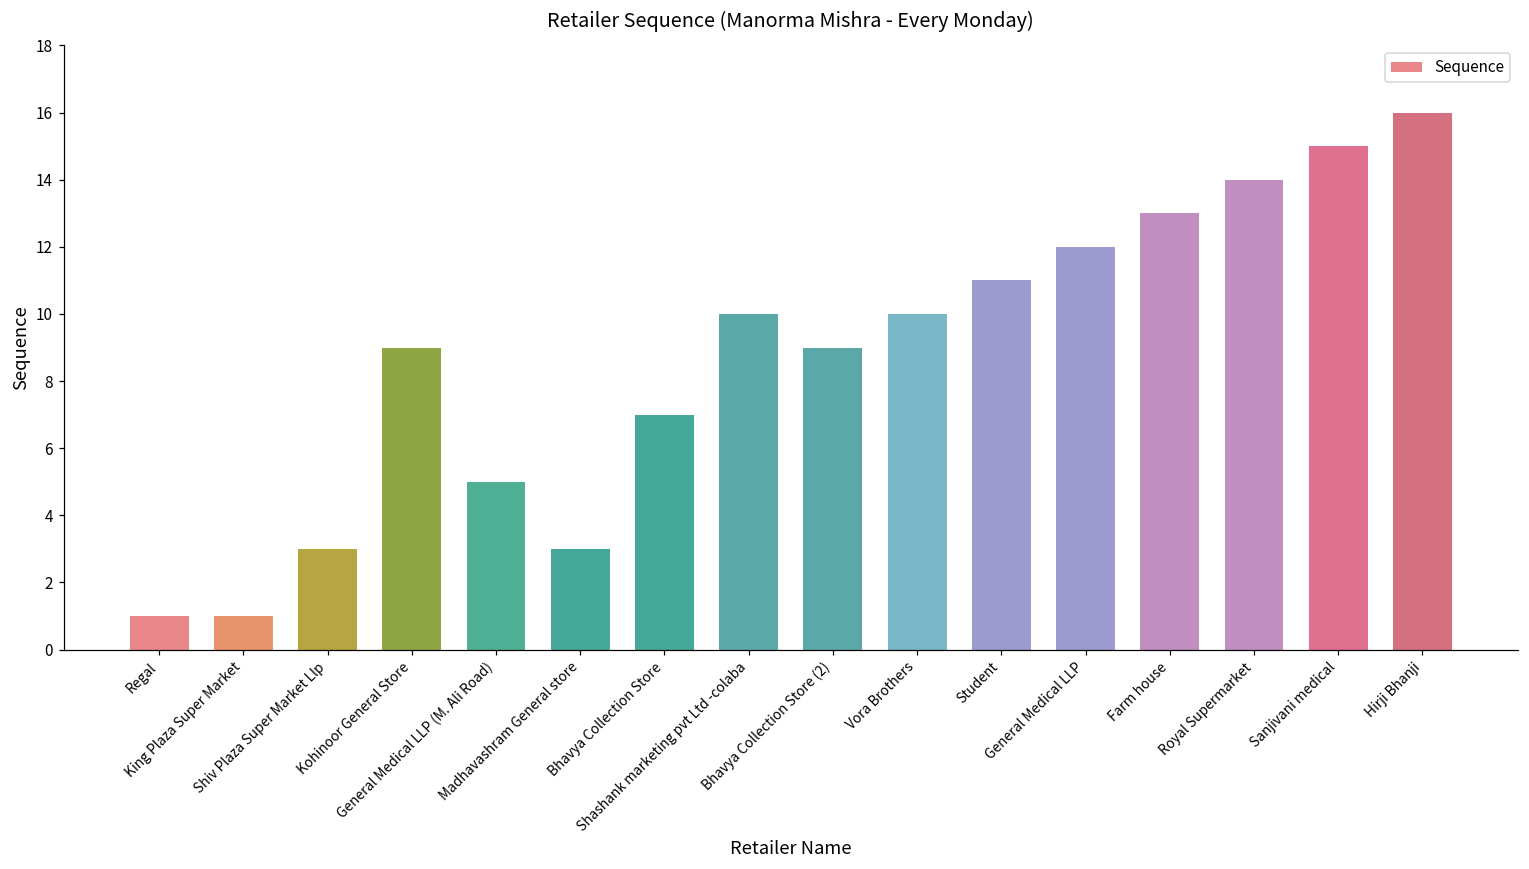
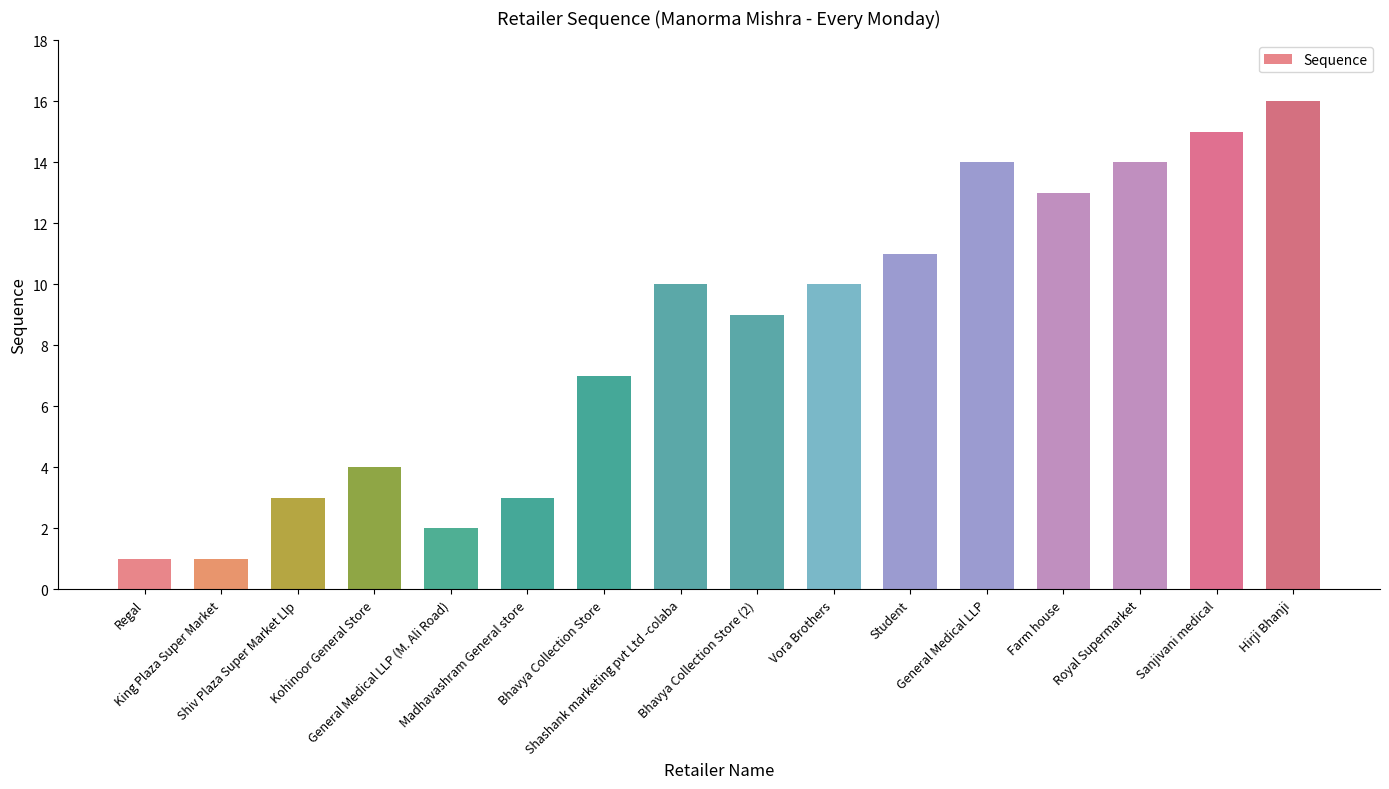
Kohinoor General Store: 9 -> 4
General Medical LLP (M. Ali Road): 5 -> 2
General Medical LLP: 12 -> 14
